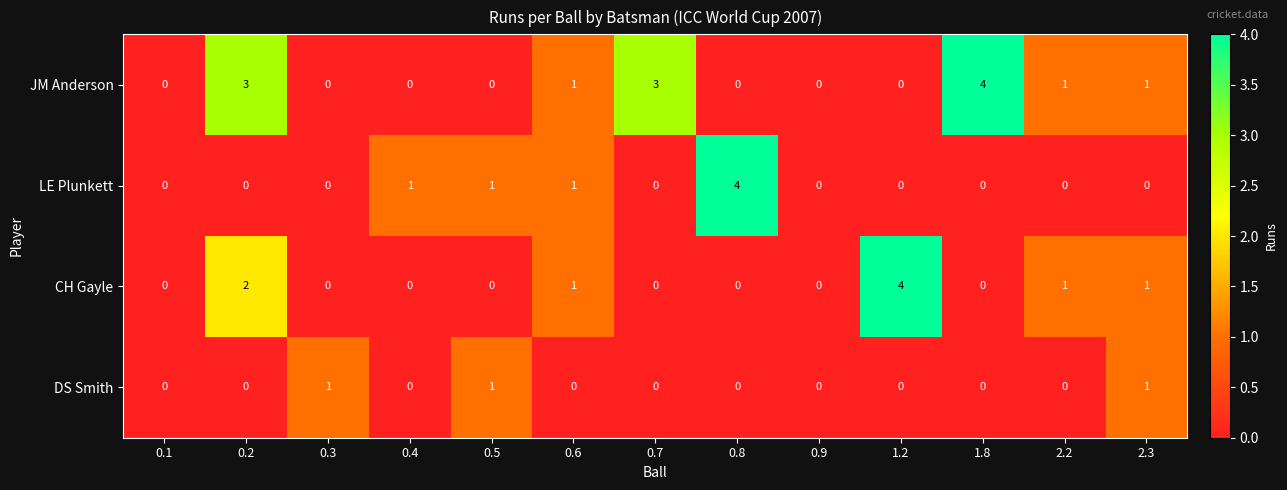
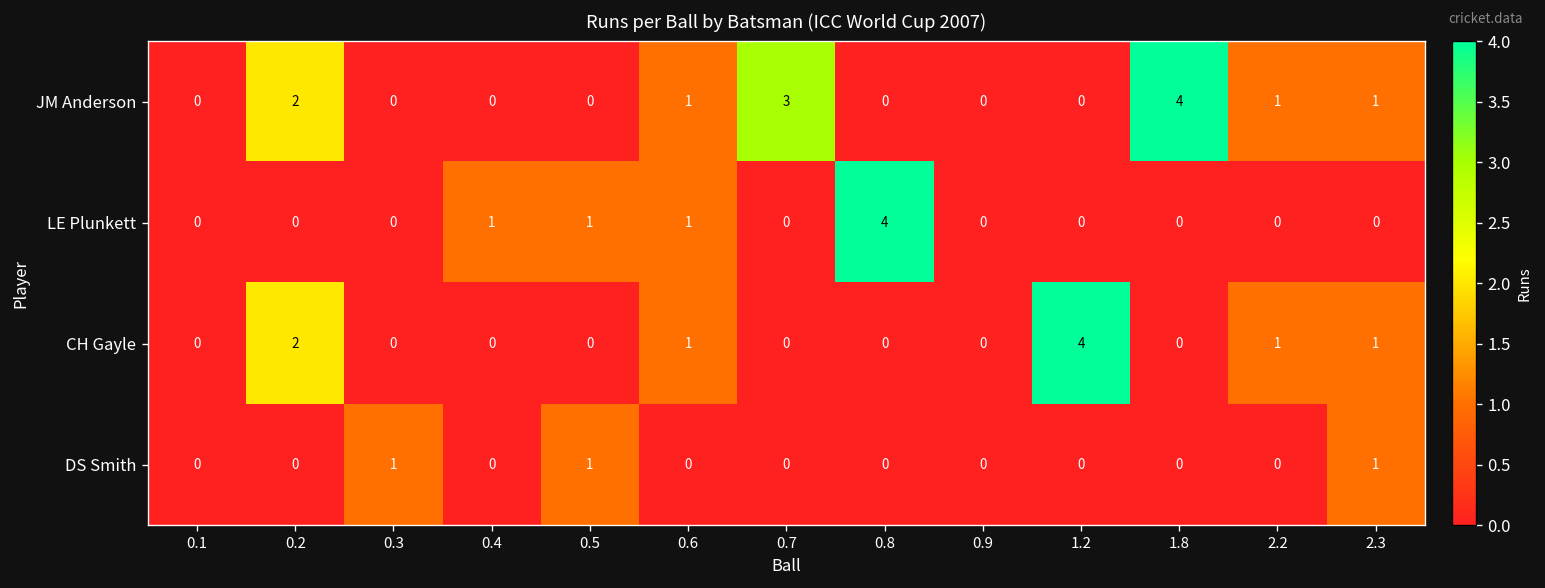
JM Anderson, 0.2: 3 -> 2
